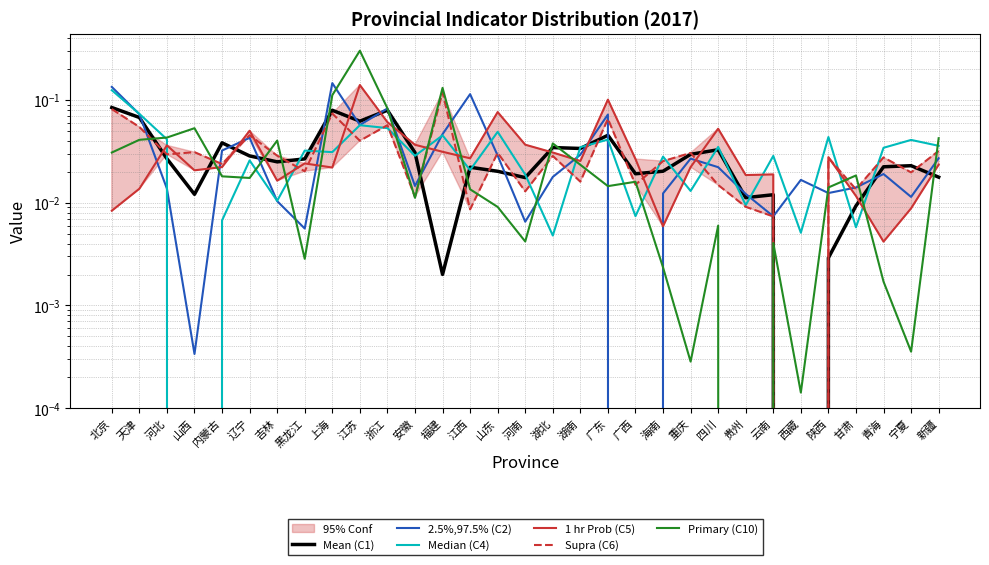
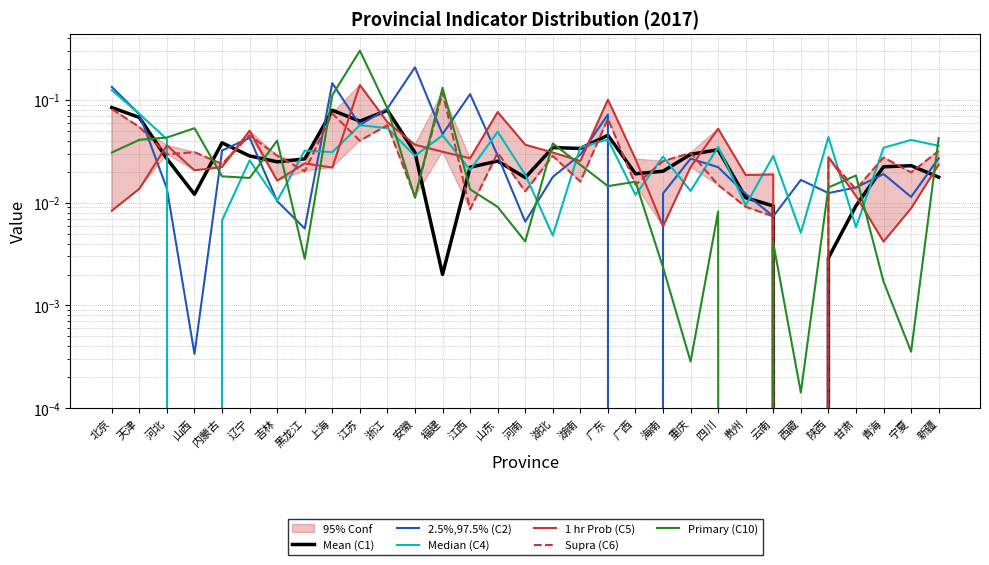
2.5%,97.5% (C2), 安徽: 0.015 -> 0.21
Mean (C1), 山东: 0.020 -> 0.025
Median (C4), 广西: 0.007 -> 0.012
Primary (C10), 四川: 0.006 -> 0.008
Mean (C1), 云南: 0.012 -> 0.009
